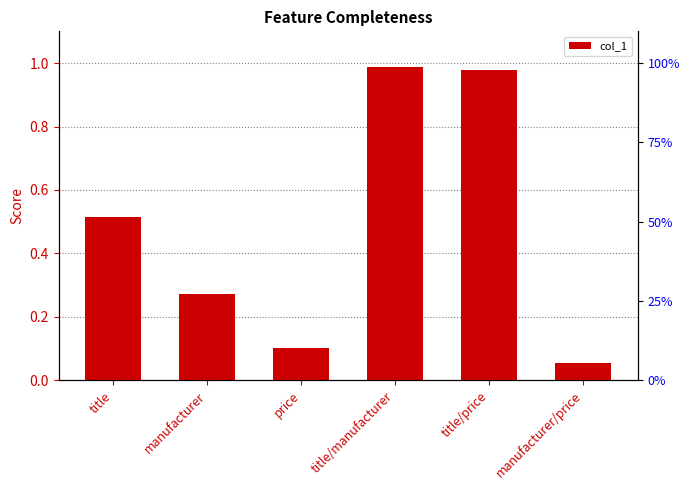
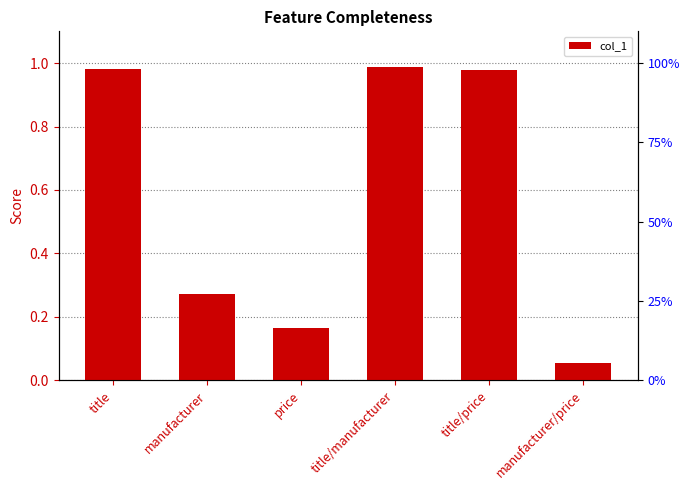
title: 0.51 -> 0.98
price: 0.10 -> 0.16
